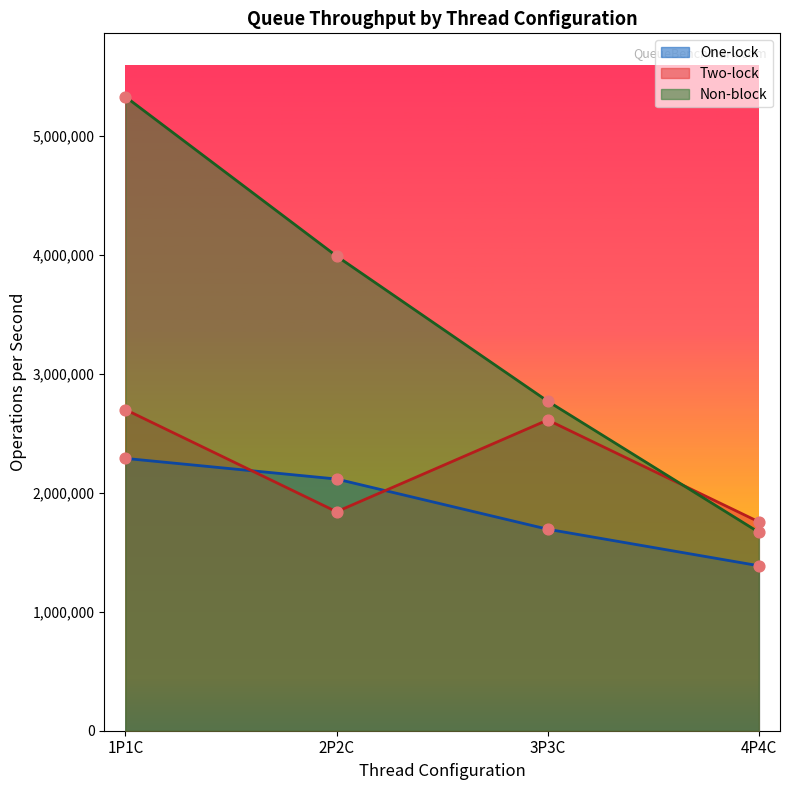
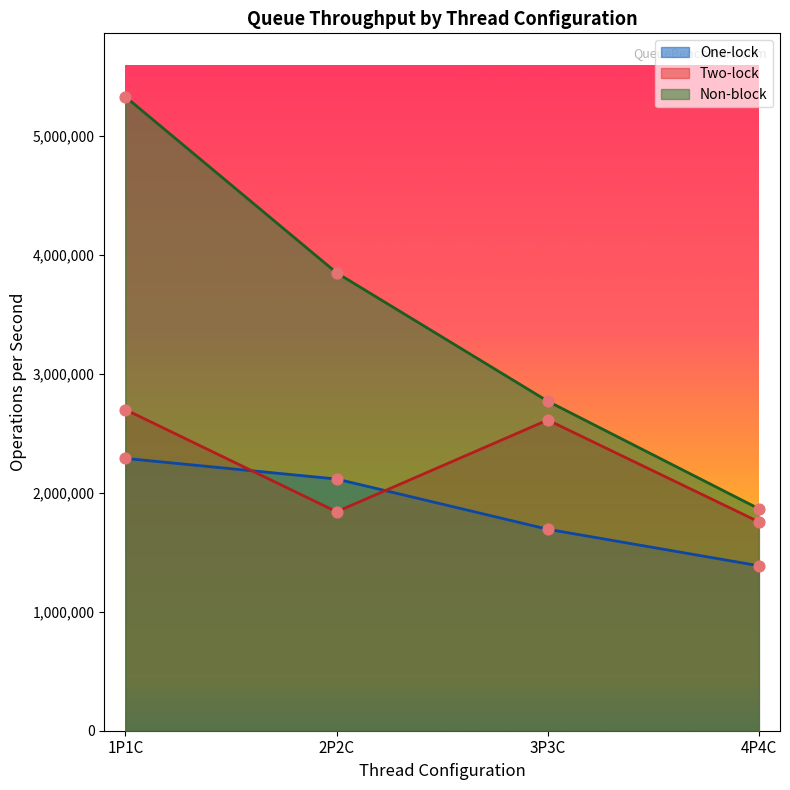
Non-block, 2P2C: 3,990,000 -> 3,850,000
Non-block, 4P4C: 1,670,000 -> 1,870,000
